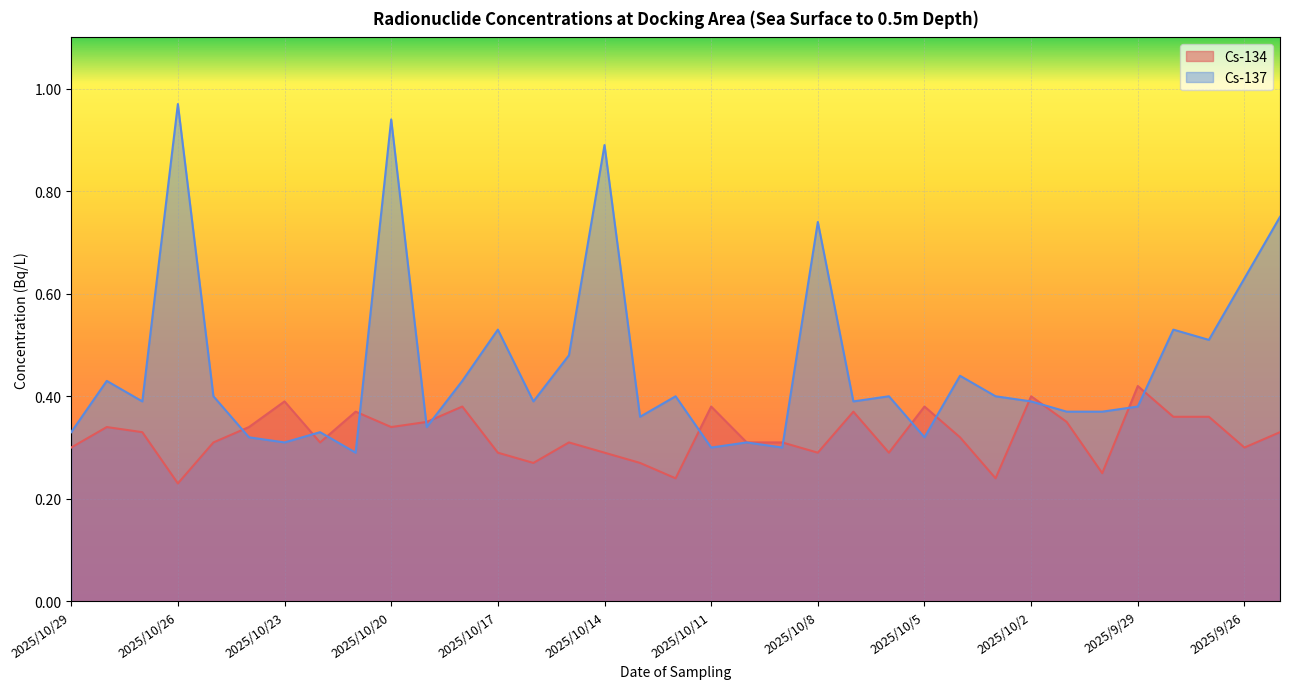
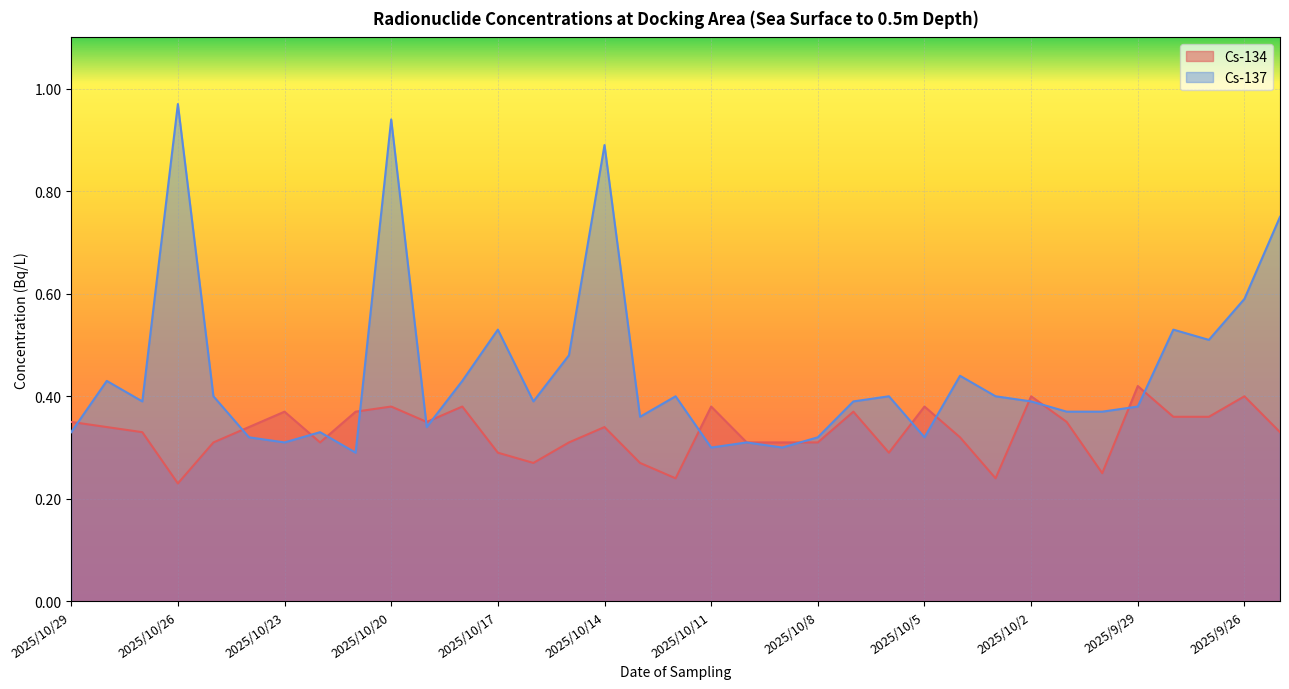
Cs-134, 2025/10/29: 0.30 -> 0.35
Cs-134, 2025/10/23: 0.39 -> 0.37
Cs-134, 2025/10/20: 0.34 -> 0.38
Cs-134, 2025/10/14: 0.29 -> 0.34
Cs-134, 2025/10/8: 0.29 -> 0.31
Cs-137, 2025/10/8: 0.74 -> 0.32
Cs-134, 2025/9/26: 0.3 -> 0.4
Cs-137, 2025/9/26: 0.63 -> 0.59
